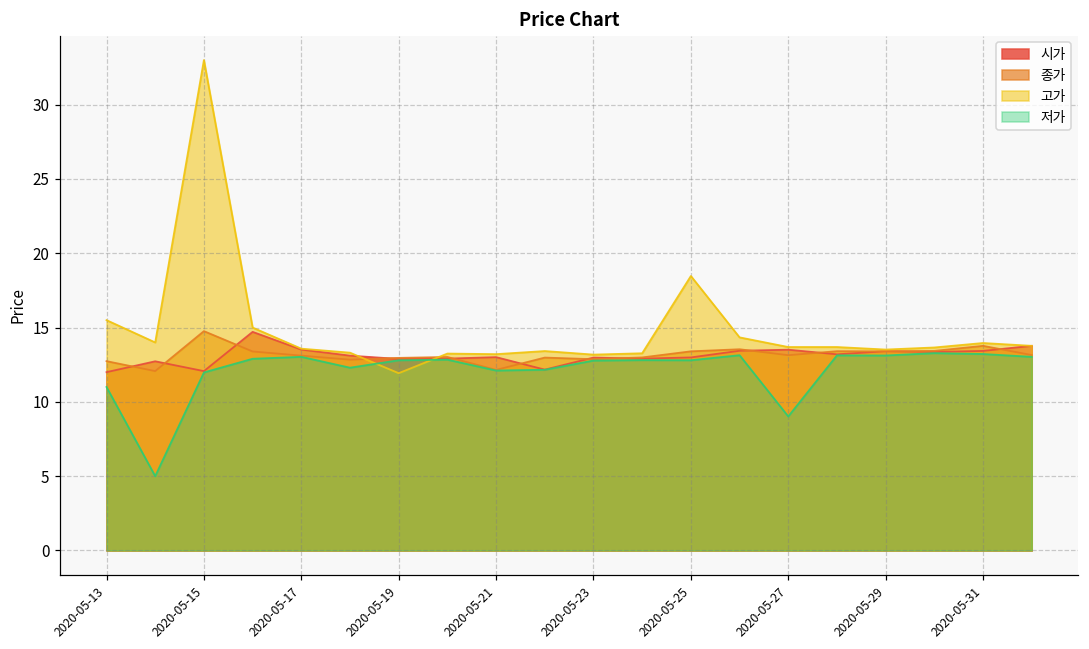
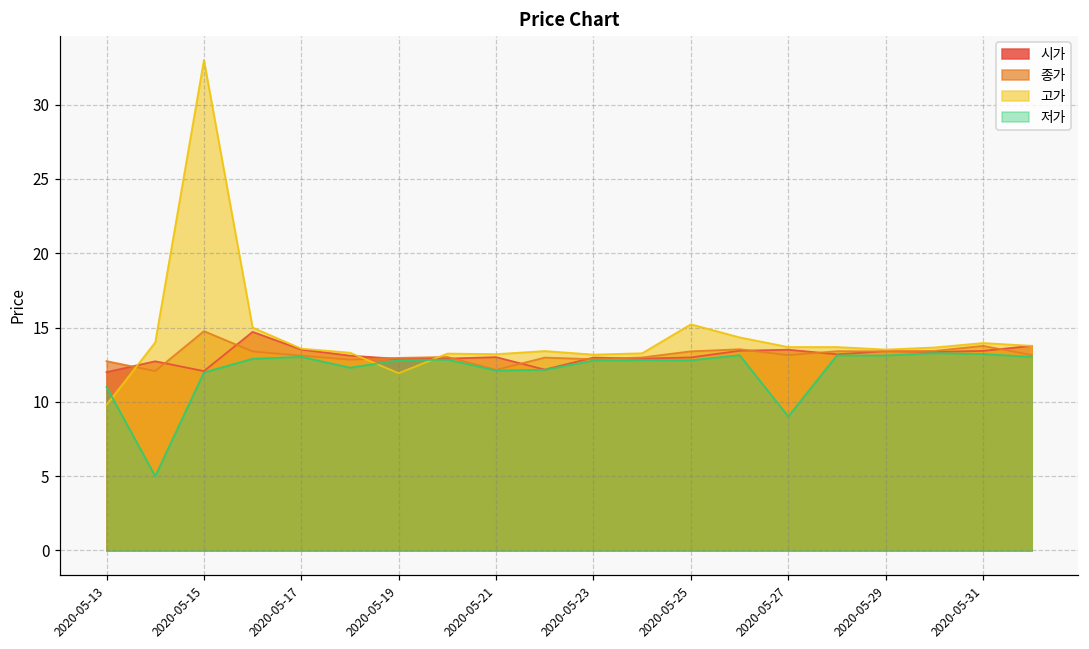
고가, 2020-05-13: 15.5 -> 9.8
고가, 2020-05-25: 18.5 -> 15.2
